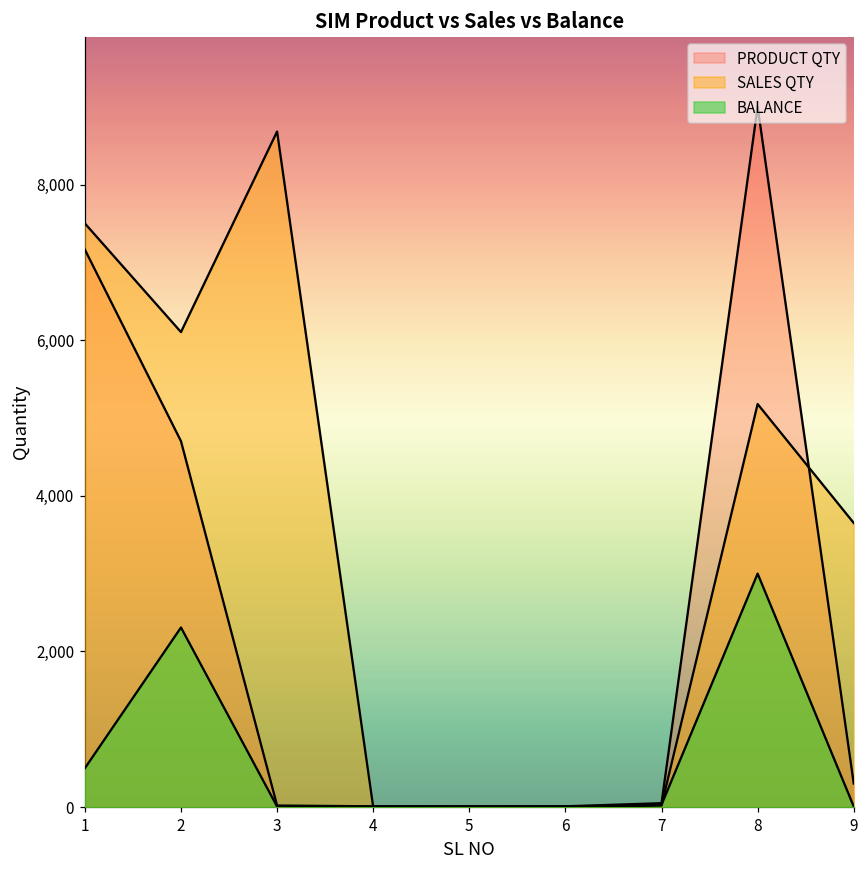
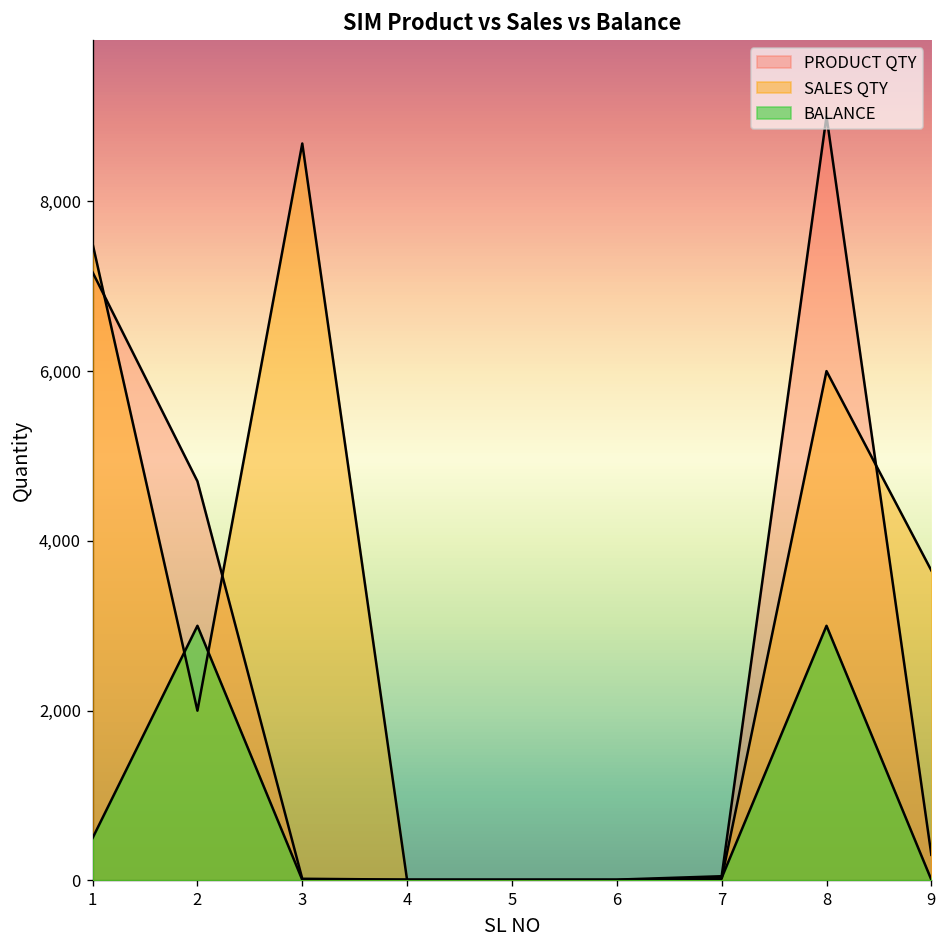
SALES QTY, 2: 6,100 -> 2,000
BALANCE, 2: 2,300 -> 3,000
SALES QTY, 8: 5,200 -> 6,000
